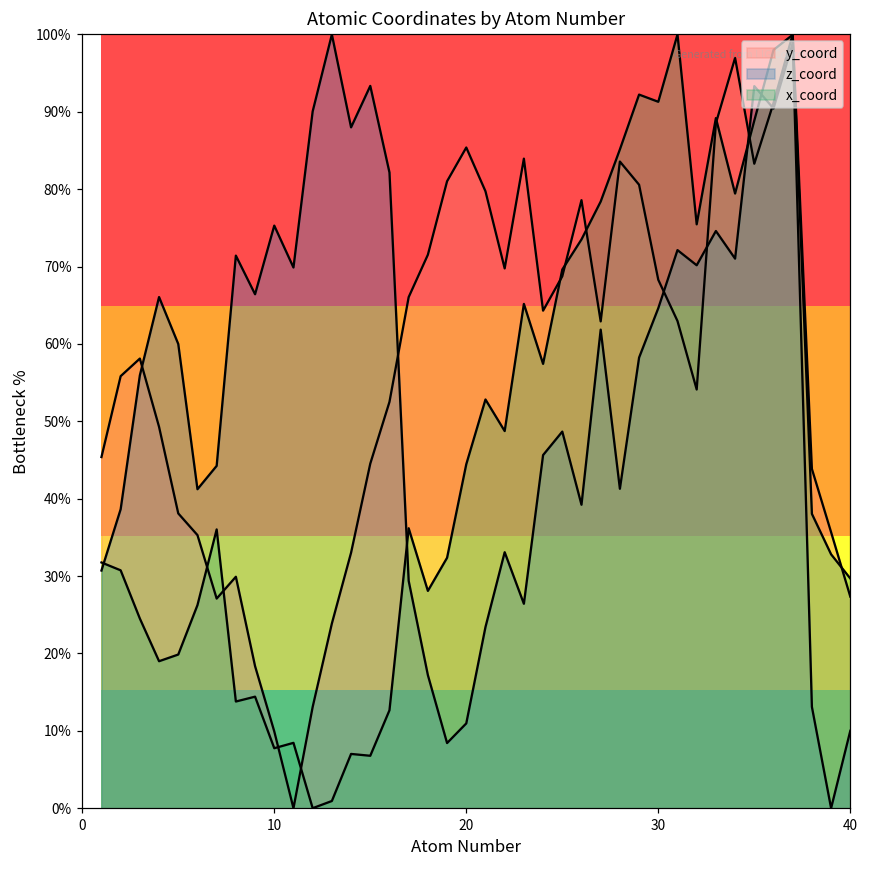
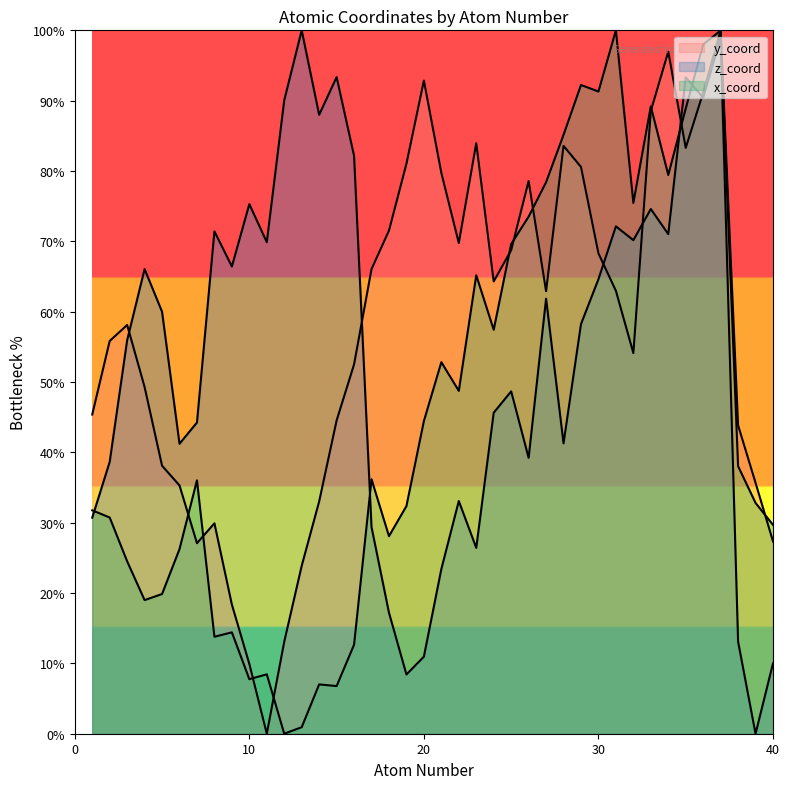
y_coord, 20: 85% -> 93%
